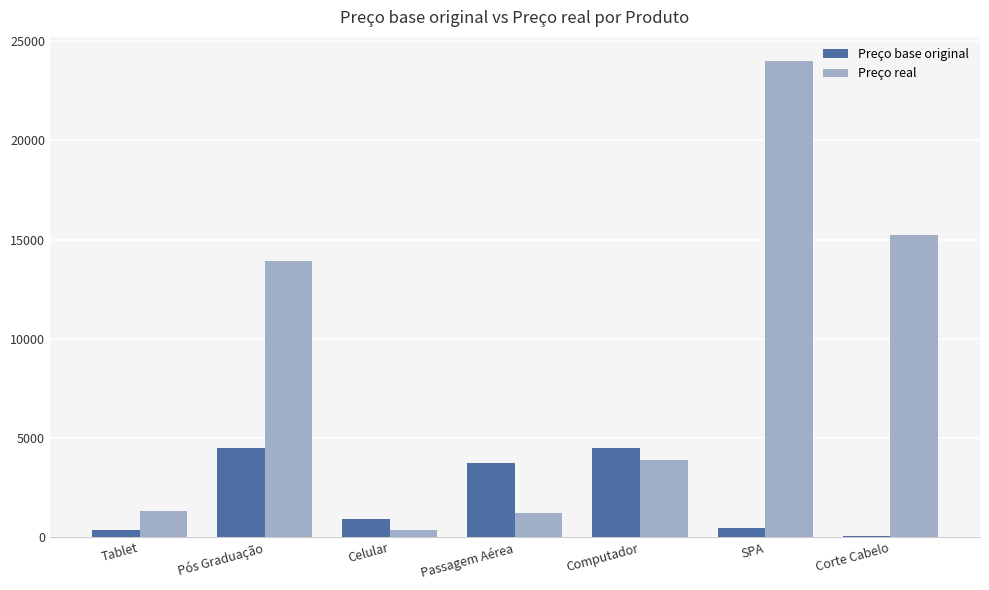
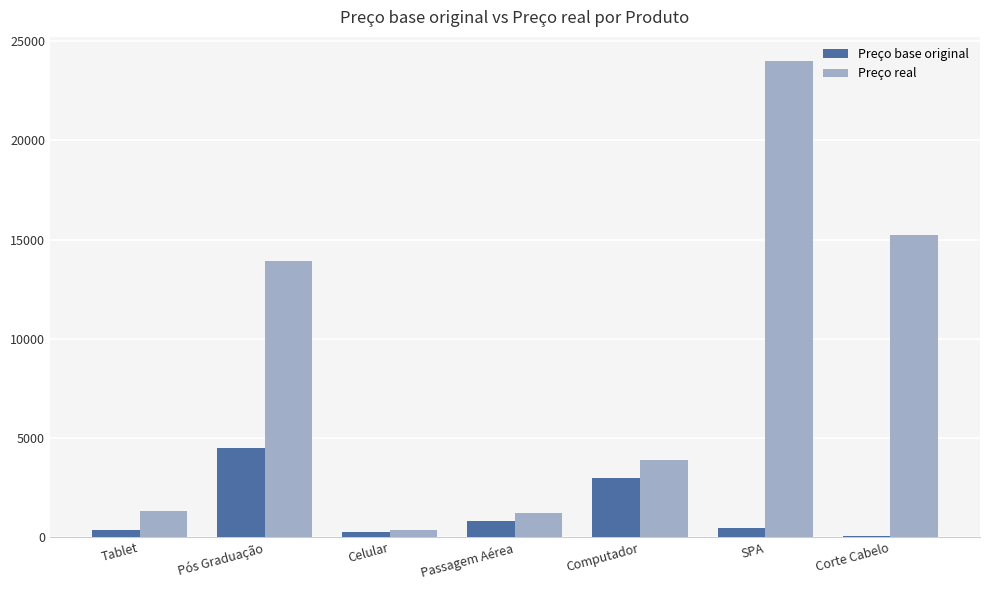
Preço base original, Celular: 900 -> 300
Preço base original, Passagem Aérea: 3700 -> 800
Preço base original, Computador: 4500 -> 3000
